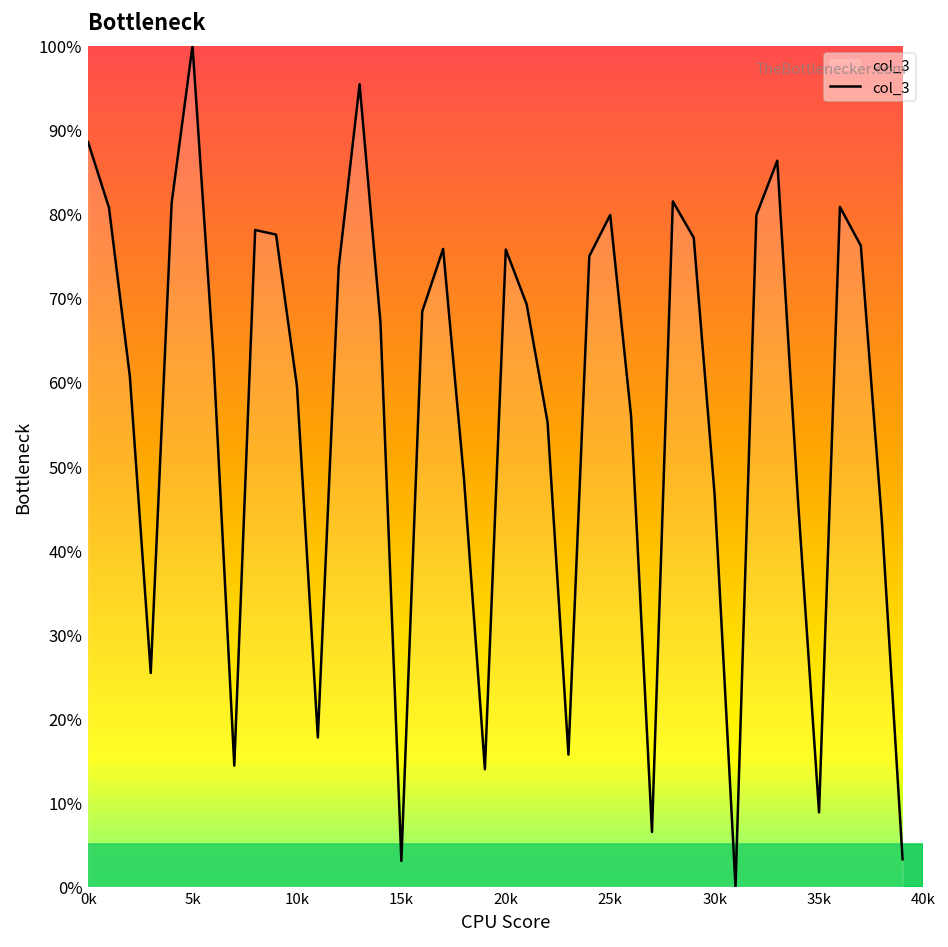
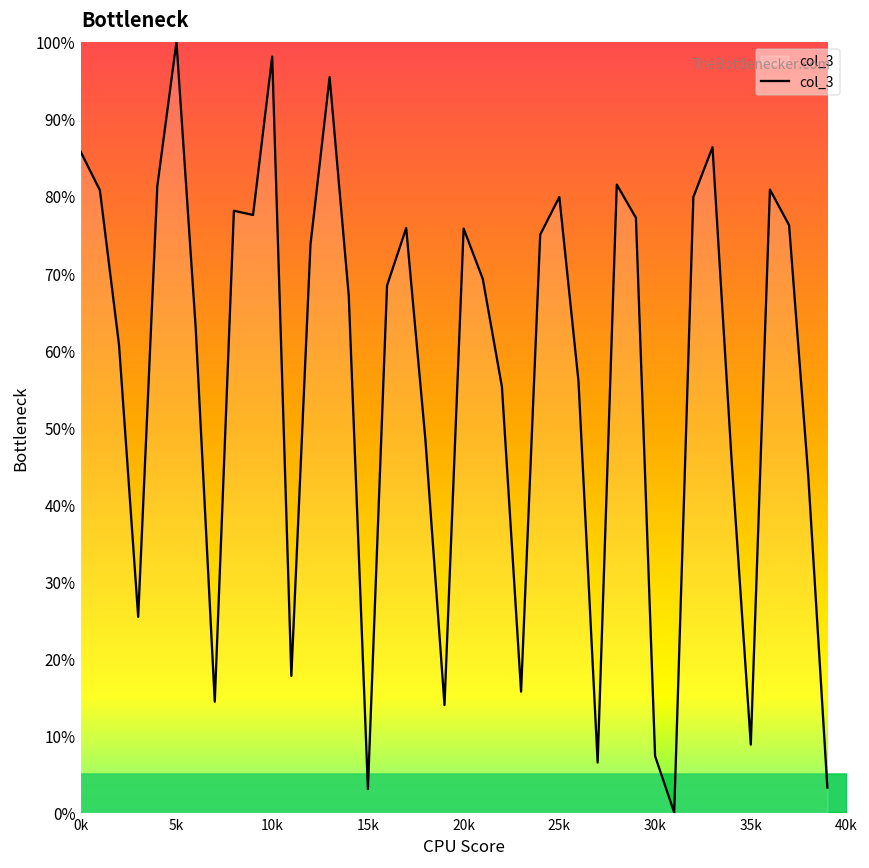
0k: 89% -> 86%
10k: 59% -> 98%
30k: 47% -> 7%
